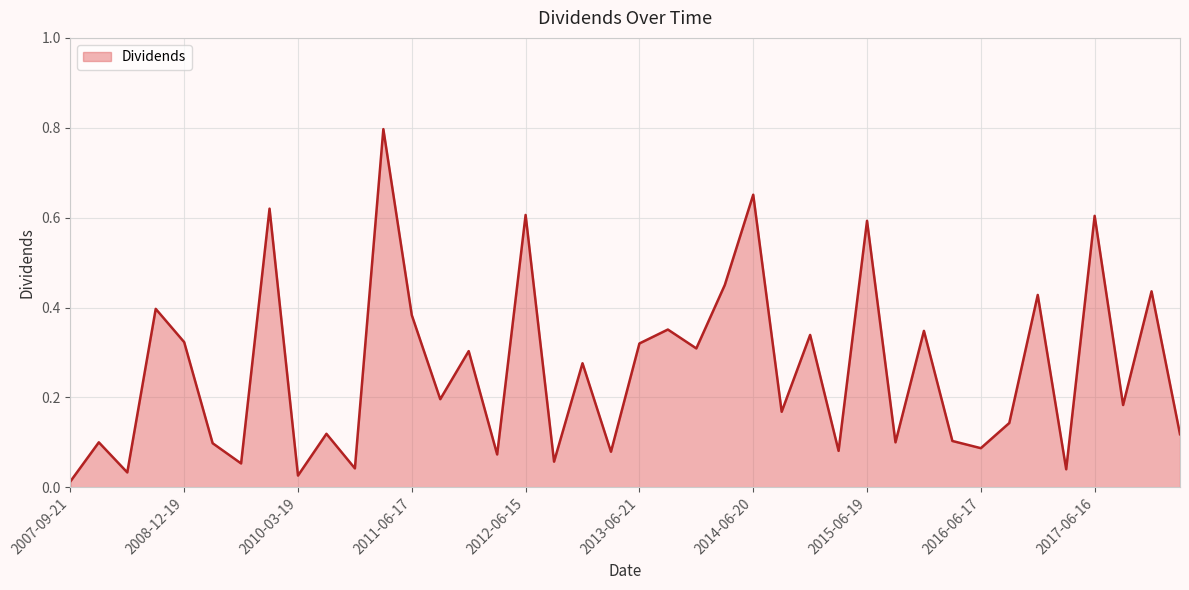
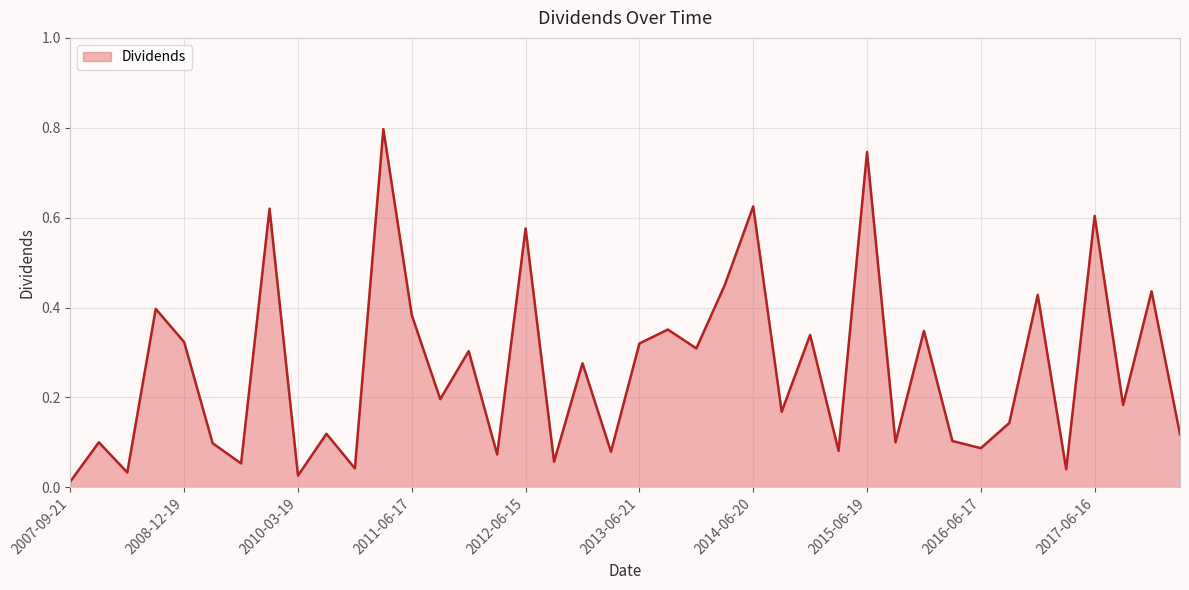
2012-06-15: 0.61 -> 0.58
2014-06-20: 0.65 -> 0.63
2015-06-19: 0.59 -> 0.75
